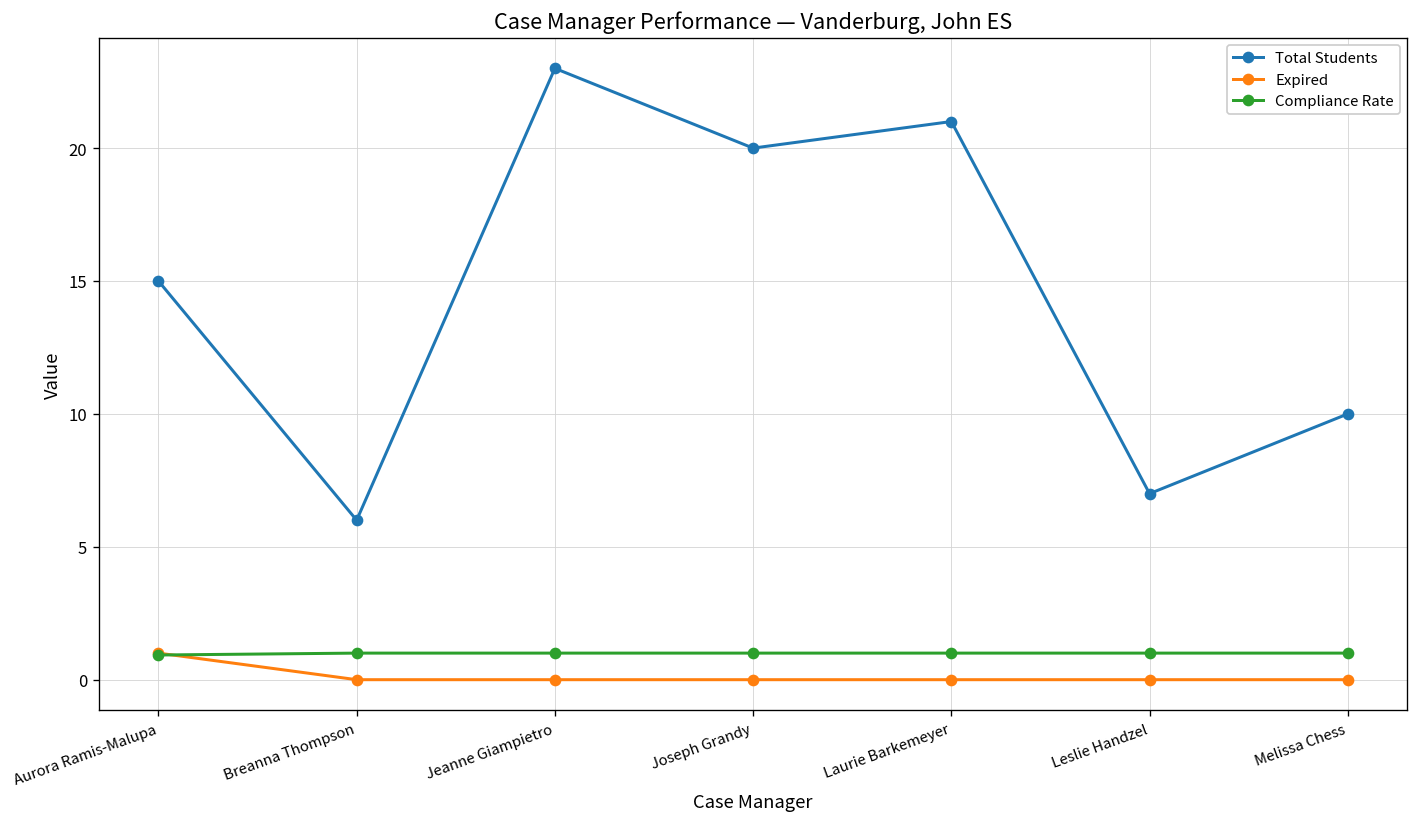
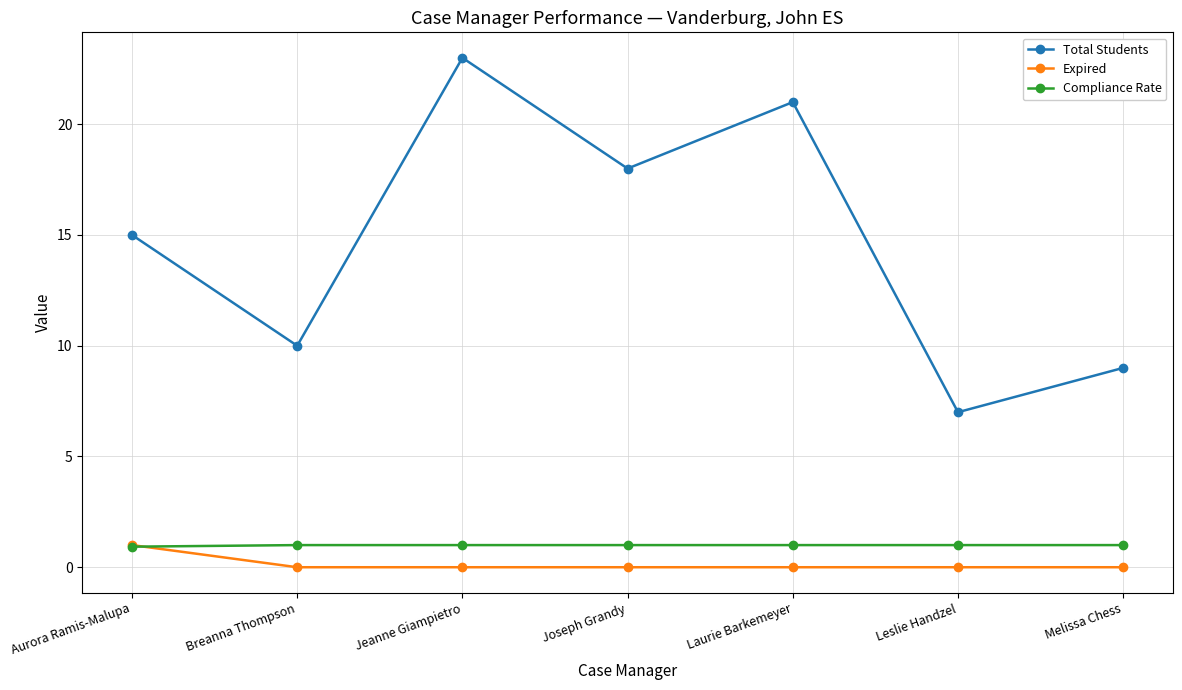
Total Students, Breanna Thompson: 6 -> 10
Total Students, Joseph Grandy: 20 -> 18
Total Students, Melissa Chess: 10 -> 9
